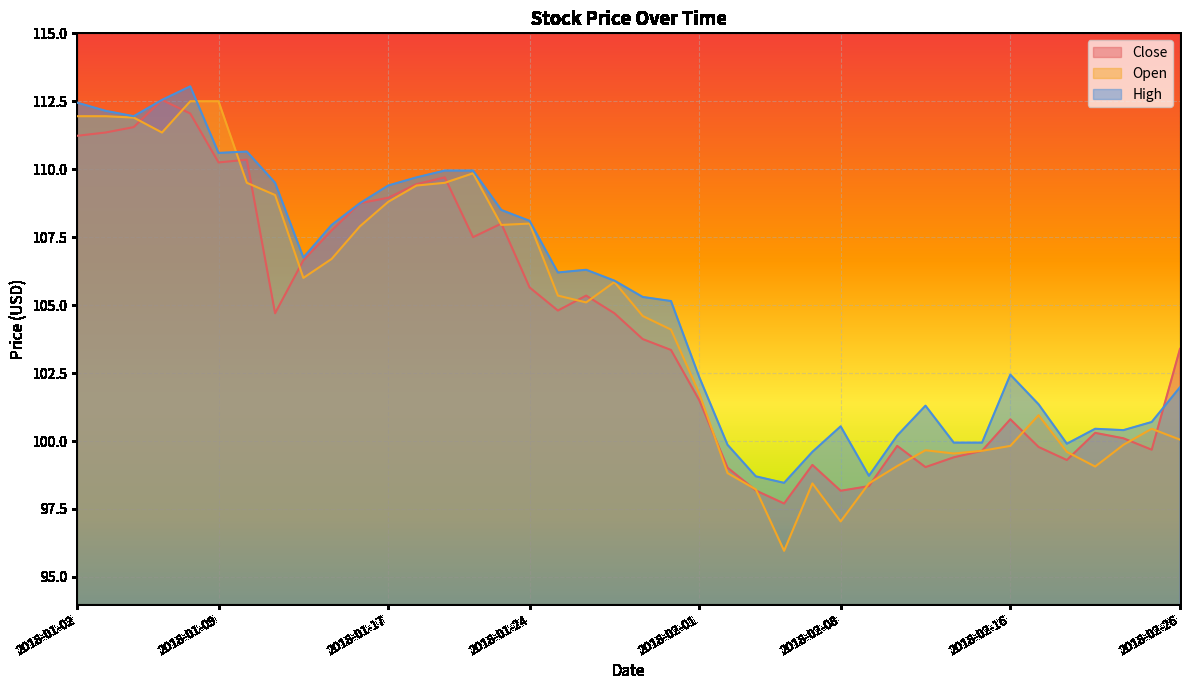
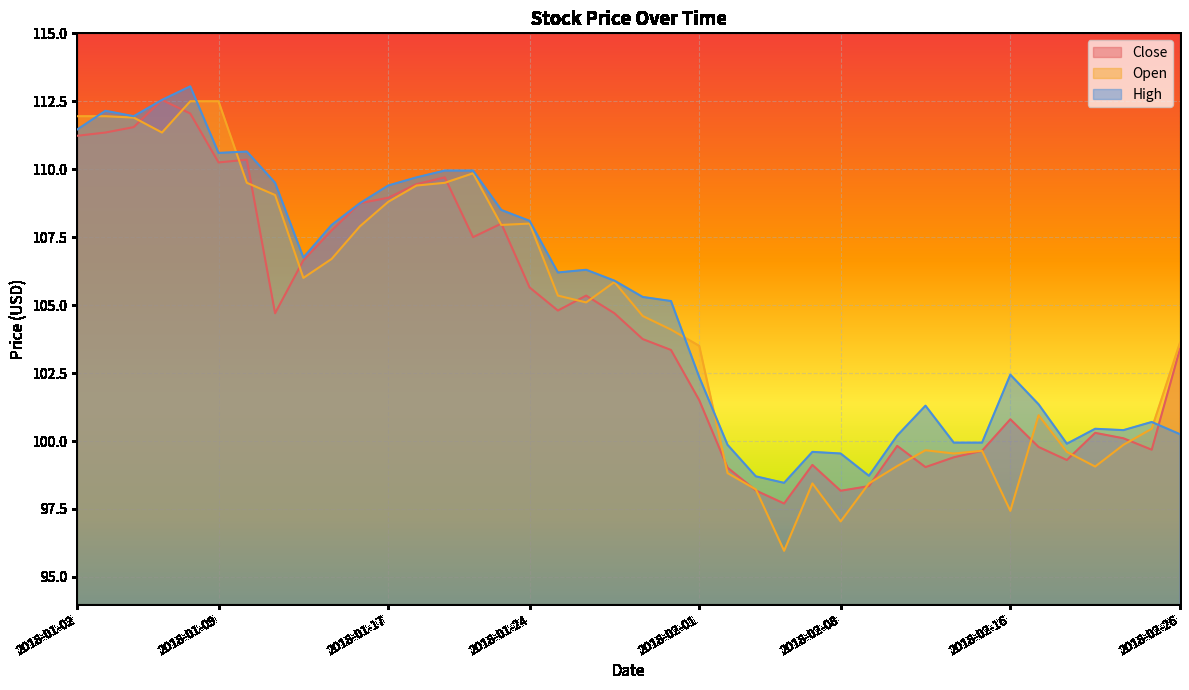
High, 2018-01-02: 112.5 -> 111.5
Open, 2018-02-01: 101.8 -> 103.5
High, 2018-02-08: 100.5 -> 99.5
Open, 2018-02-16: 99.8 -> 97.4
Open, 2018-02-26: 100.1 -> 103.6
High, 2018-02-26: 102.0 -> 100.3
